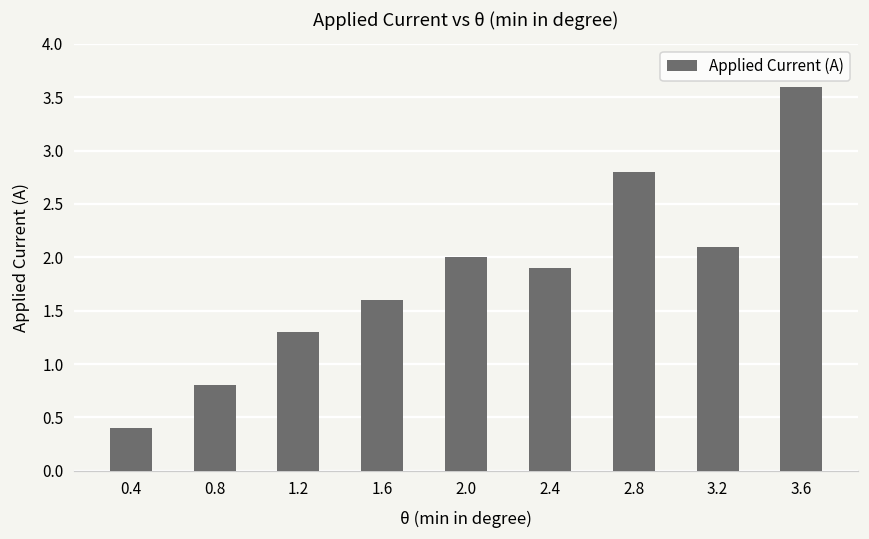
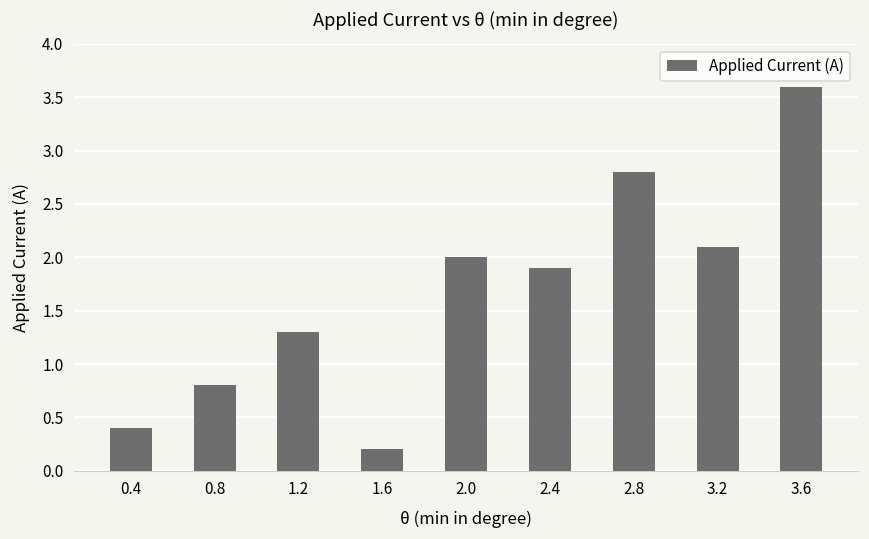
1.6: 1.6 -> 0.2
